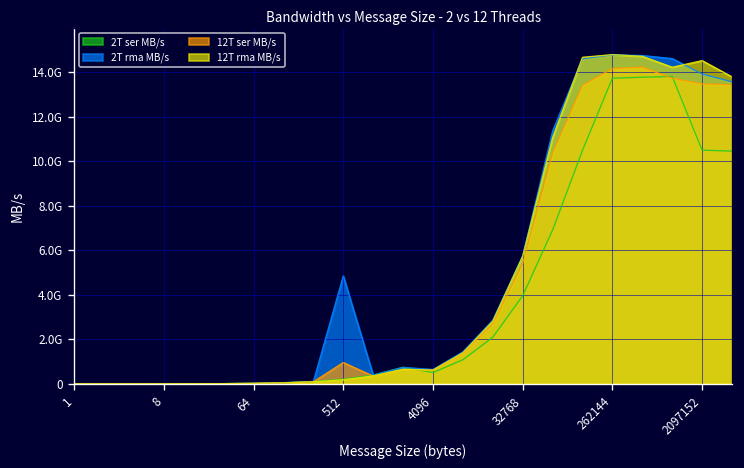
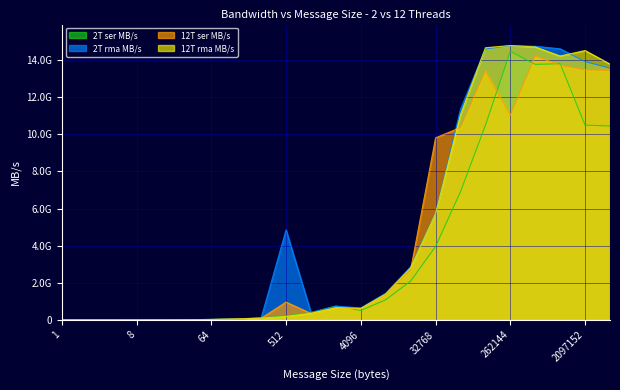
12T ser MB/s, 32768: 5400000000 -> 9800000000
2T ser MB/s, 262144: 13700000000 -> 14500000000
12T ser MB/s, 262144: 14200000000 -> 11000000000
